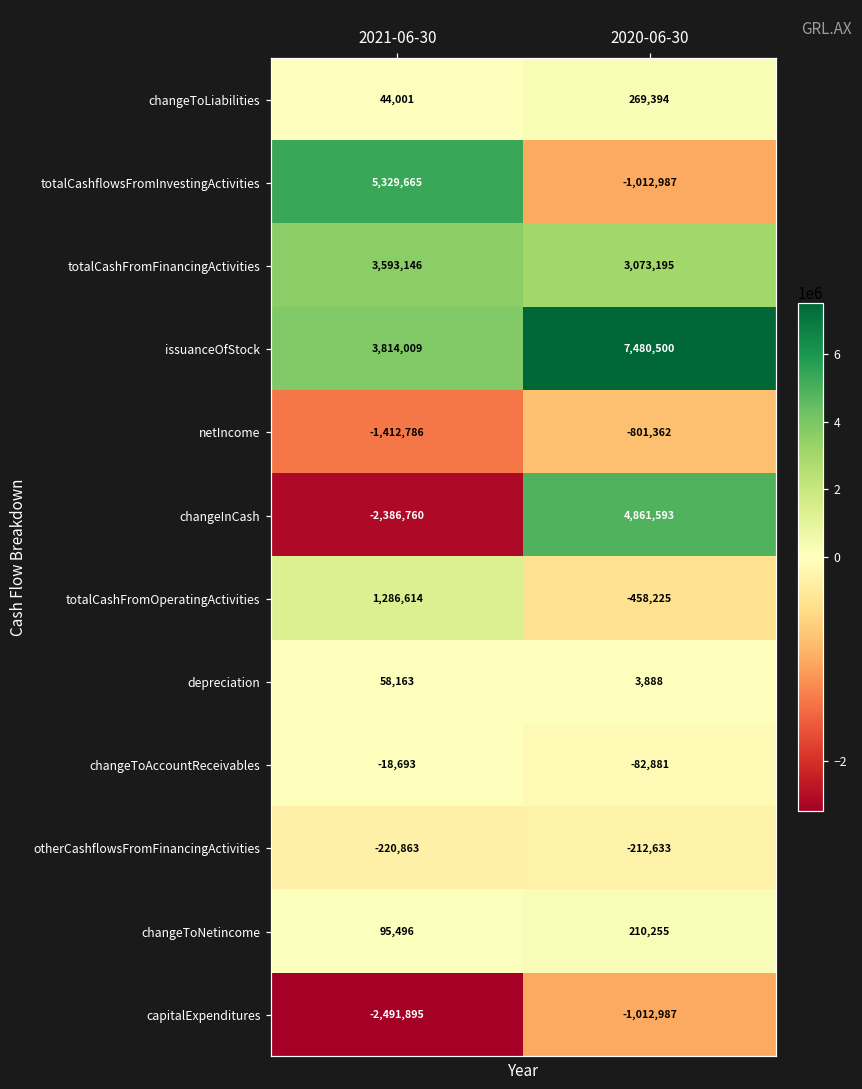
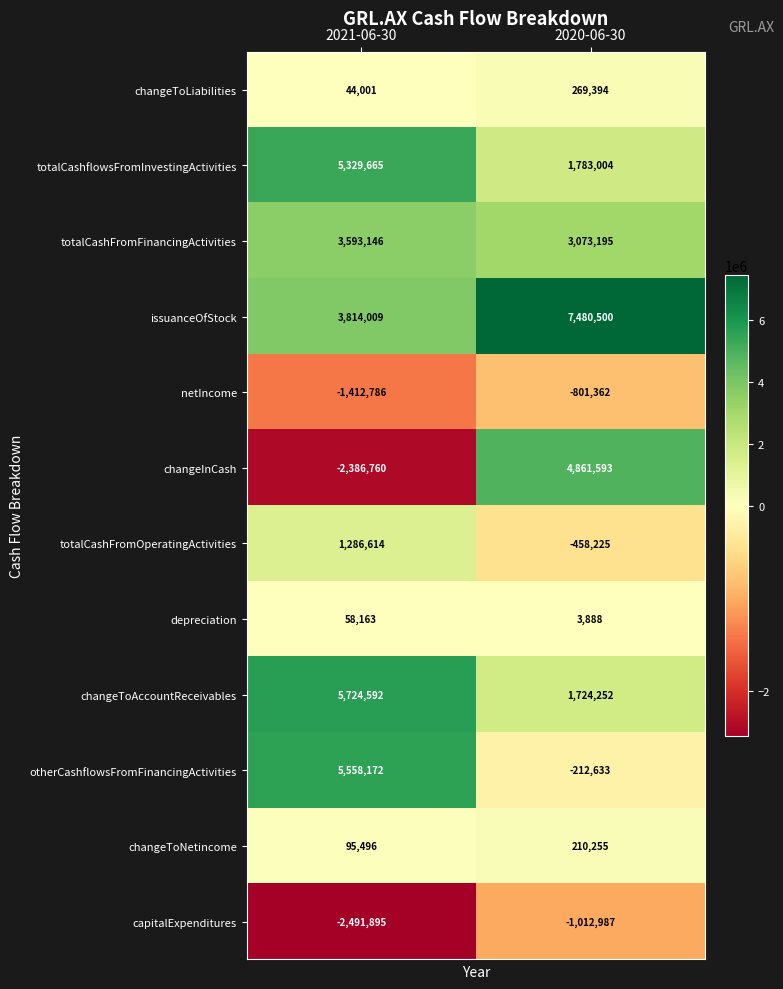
totalCashflowsFromInvestingActivities, 2020-06-30: -1,012,987 -> 1,783,004
changeToAccountReceivables, 2021-06-30: -18,693 -> 5,724,592
changeToAccountReceivables, 2020-06-30: -82,881 -> 1,724,252
otherCashflowsFromFinancingActivities, 2021-06-30: -220,863 -> 5,558,172
